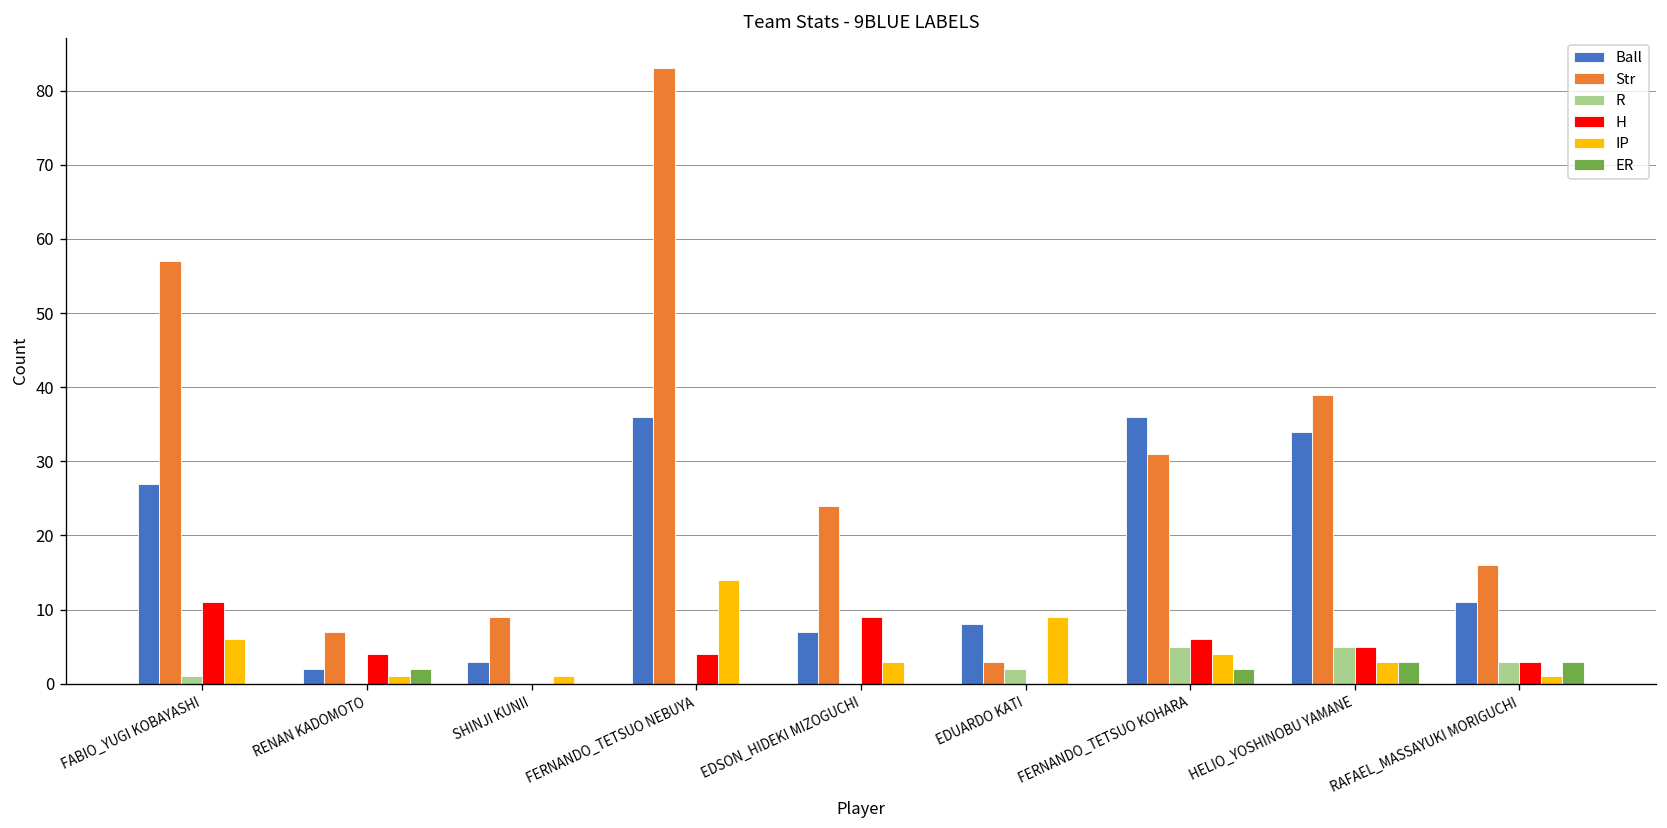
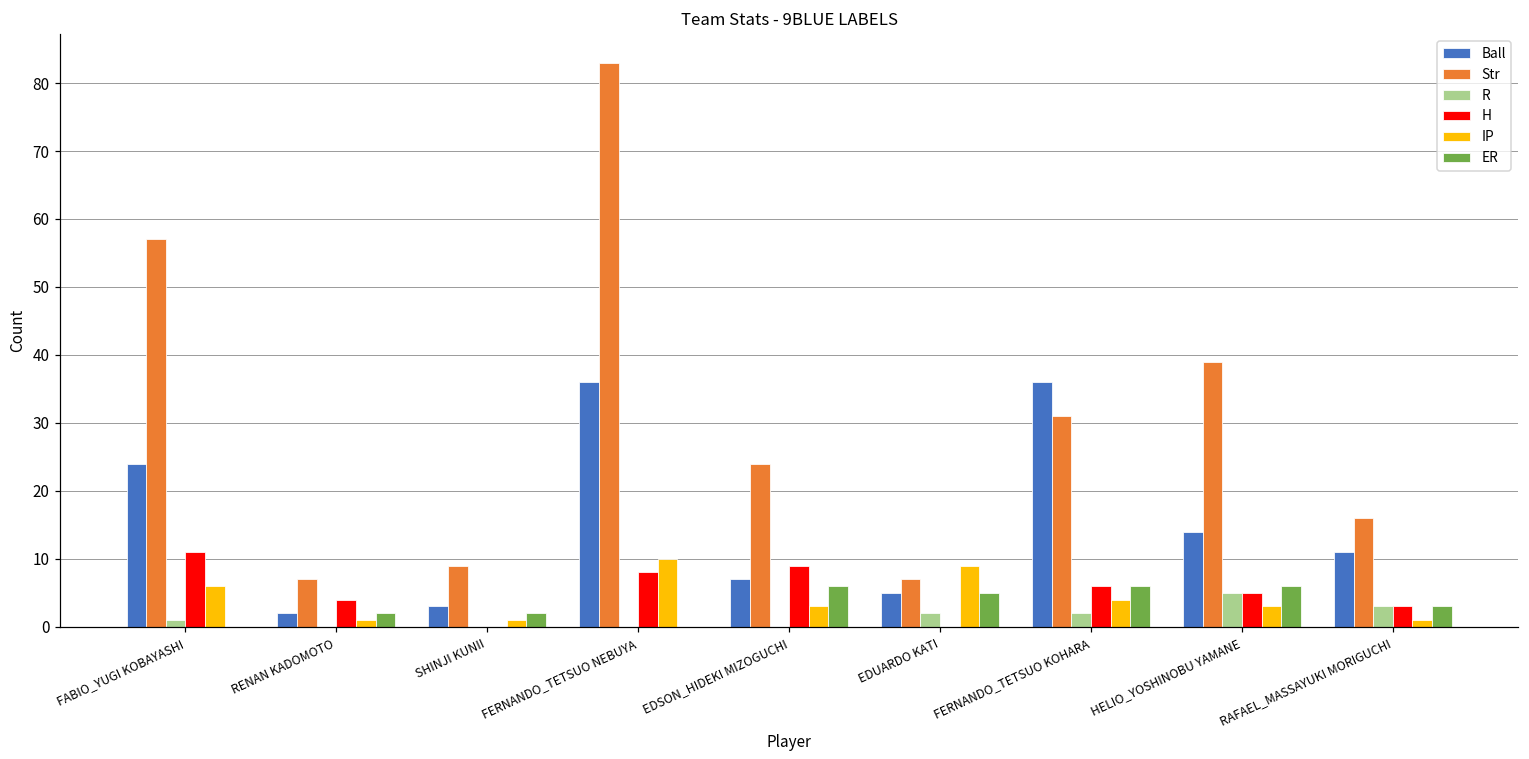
Ball, FABIO_YUGI KOBAYASHI: 27 -> 24
ER, SHINJI KUNII: 0 -> 2
H, FERNANDO_TETSUO NEBUYA: 4 -> 8
IP, FERNANDO_TETSUO NEBUYA: 14 -> 10
ER, EDSON_HIDEKI MIZOGUCHI: 0 -> 6
Ball, EDUARDO KATI: 8 -> 5
Str, EDUARDO KATI: 3 -> 7
ER, EDUARDO KATI: 0 -> 5
R, FERNANDO_TETSUO KOHARA: 5 -> 2
ER, FERNANDO_TETSUO KOHARA: 2 -> 6
Ball, HELIO_YOSHINOBU YAMANE: 34 -> 14
ER, HELIO_YOSHINOBU YAMANE: 3 -> 6
